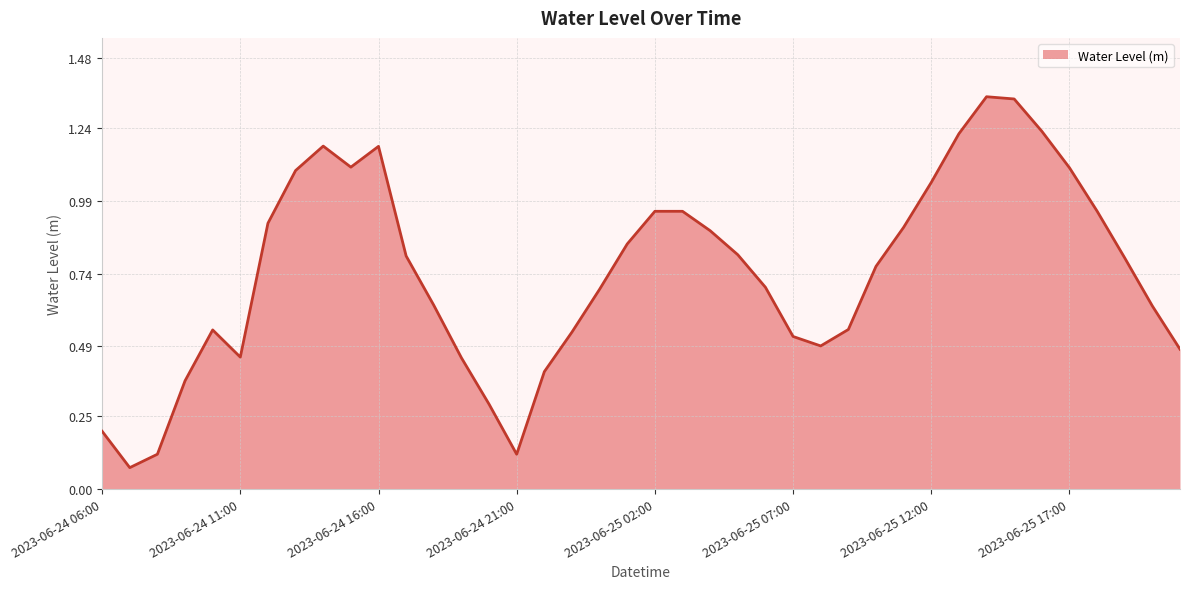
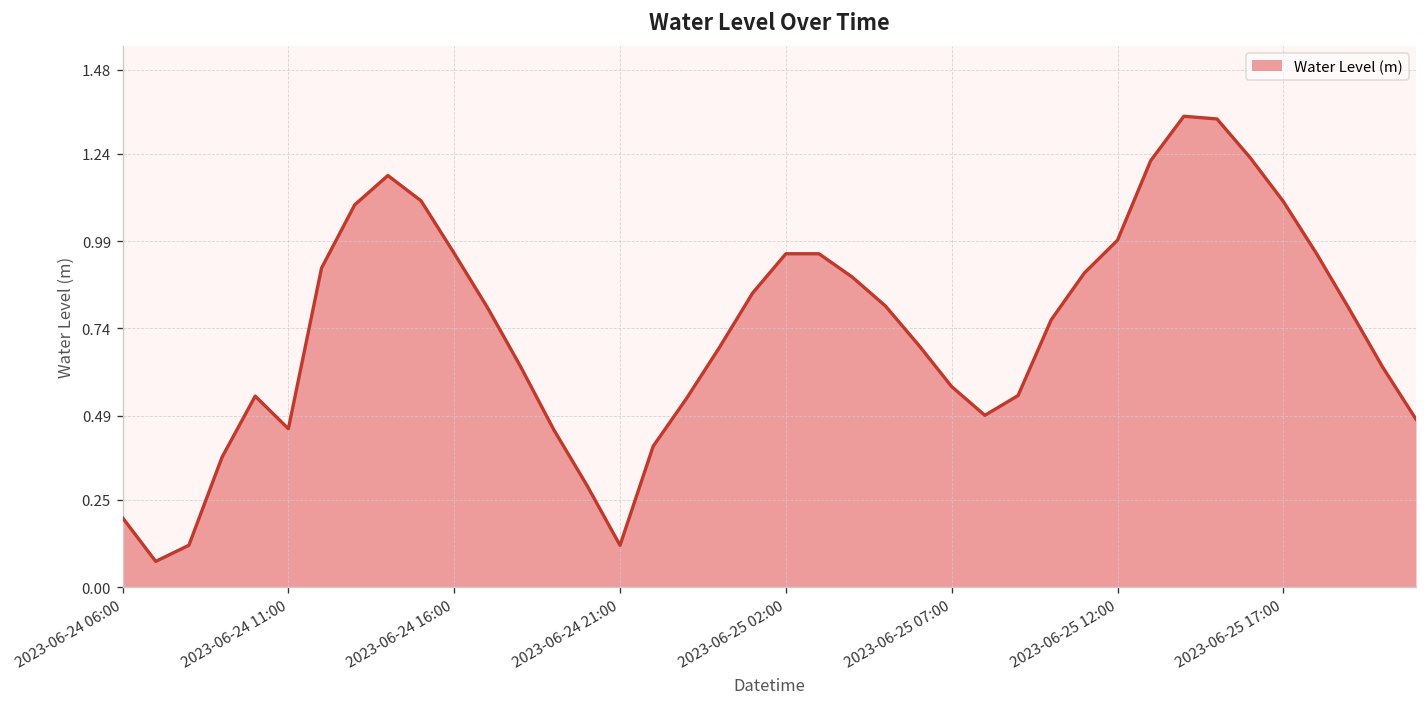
2023-06-24 16:00: 1.18 -> 0.96
2023-06-25 07:00: 0.52 -> 0.57
2023-06-25 12:00: 1.05 -> 0.99
